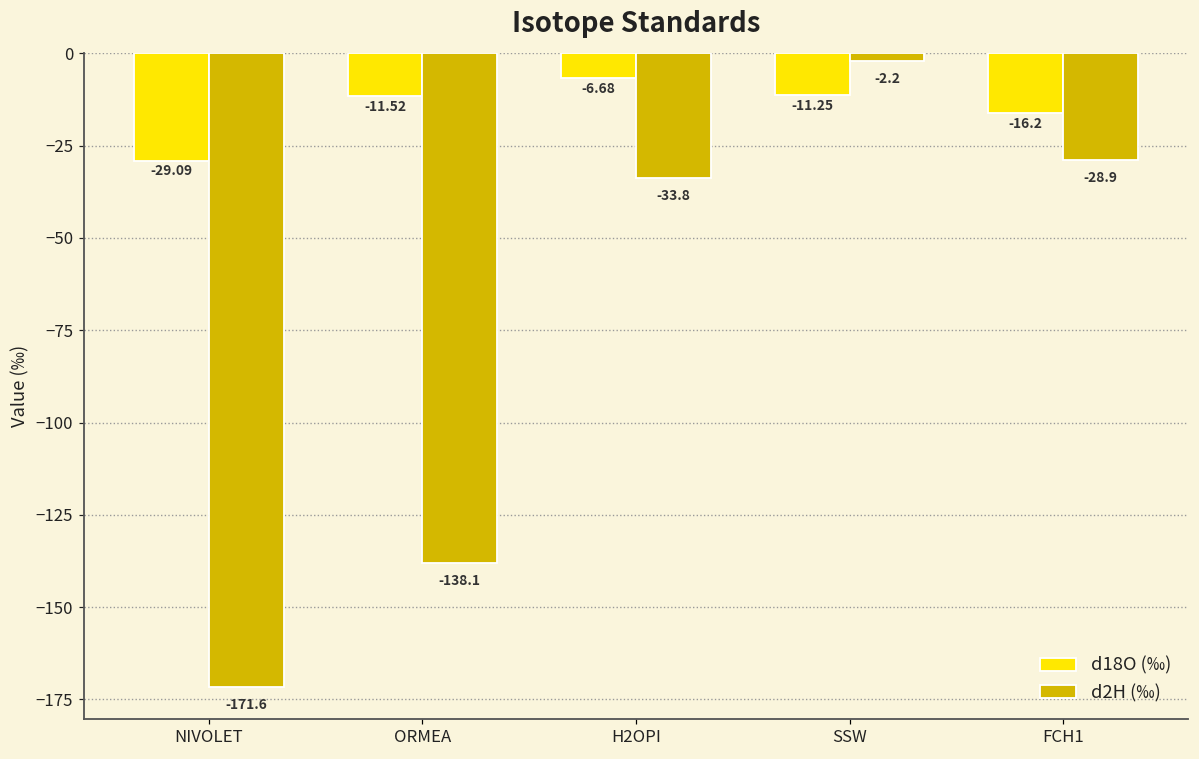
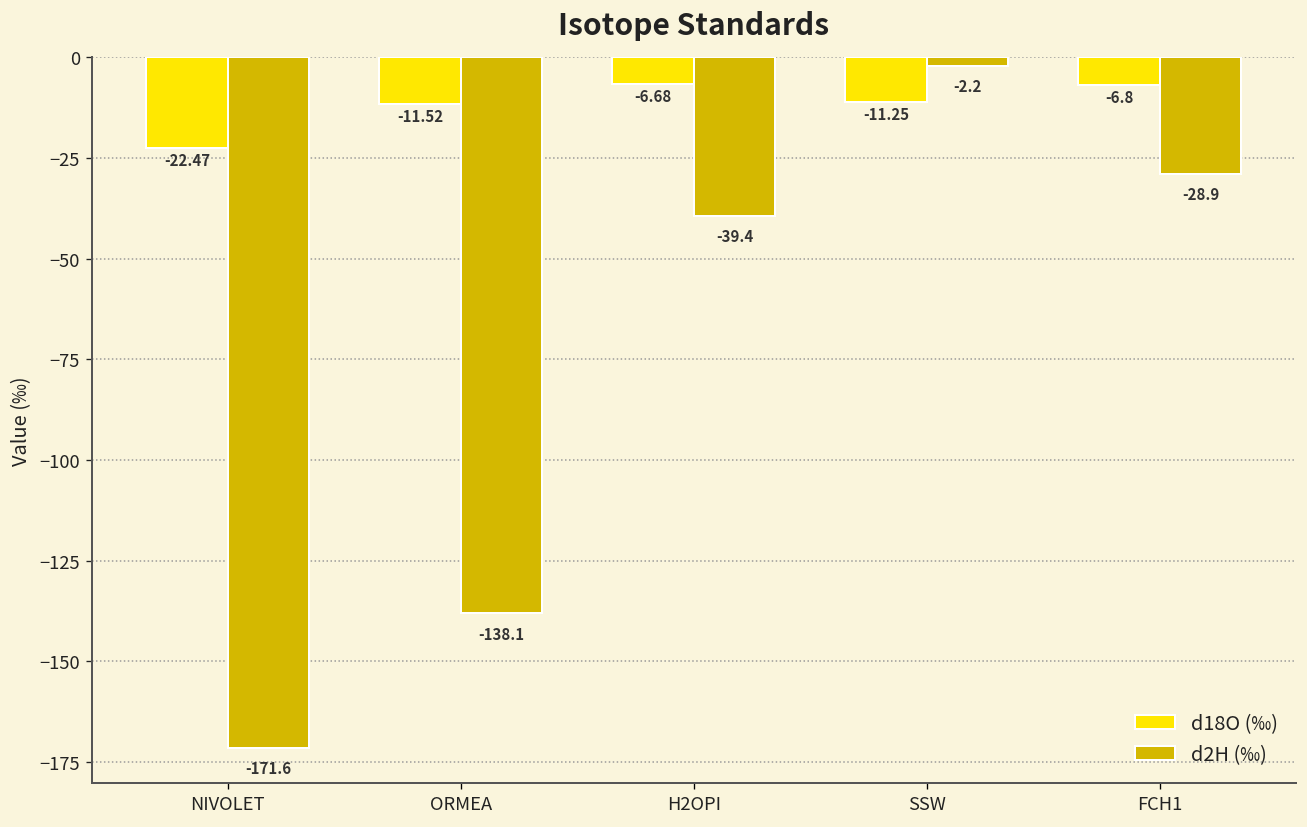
d18O (‰), NIVOLET: -29.09 -> -22.47
d2H (‰), H2OPI: -33.8 -> -39.4
d18O (‰), FCH1: -16.2 -> -6.8
